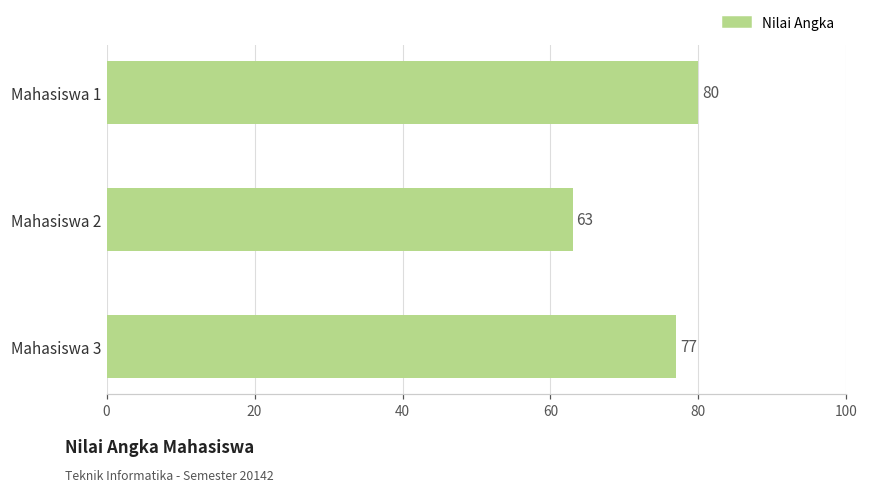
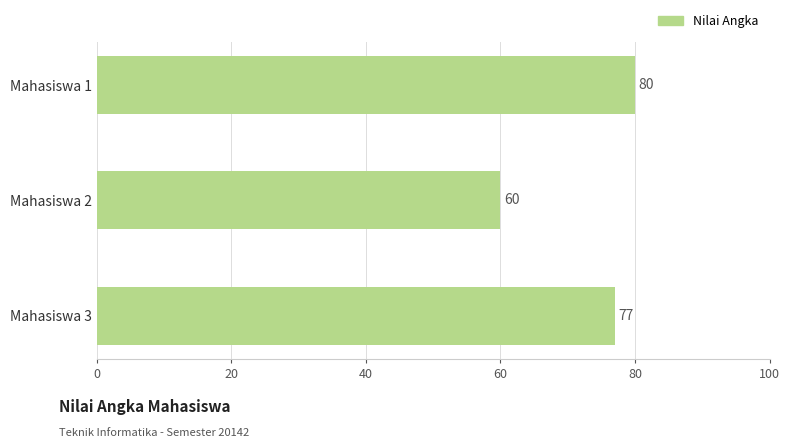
Mahasiswa 2: 63 -> 60
